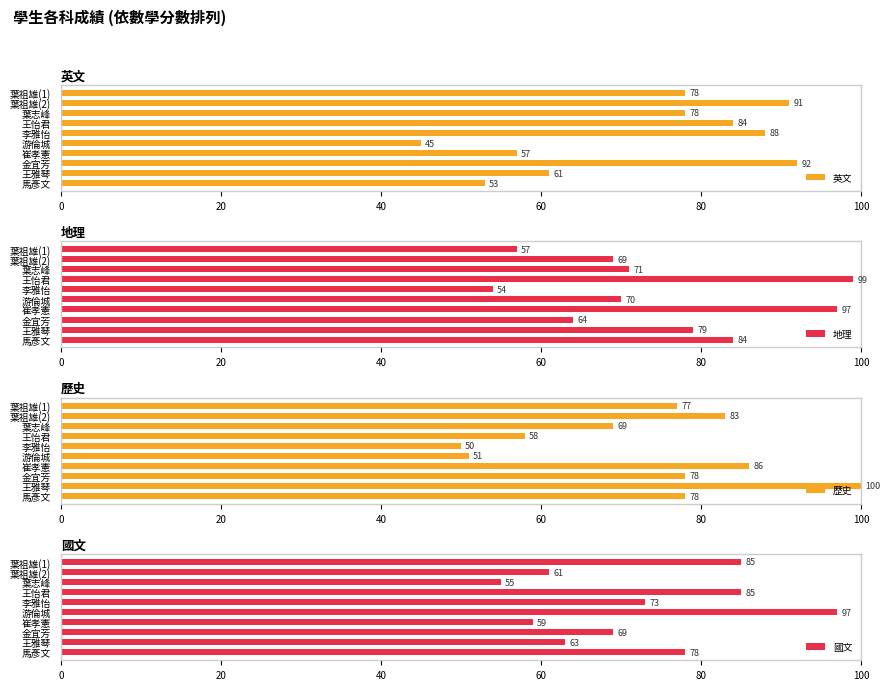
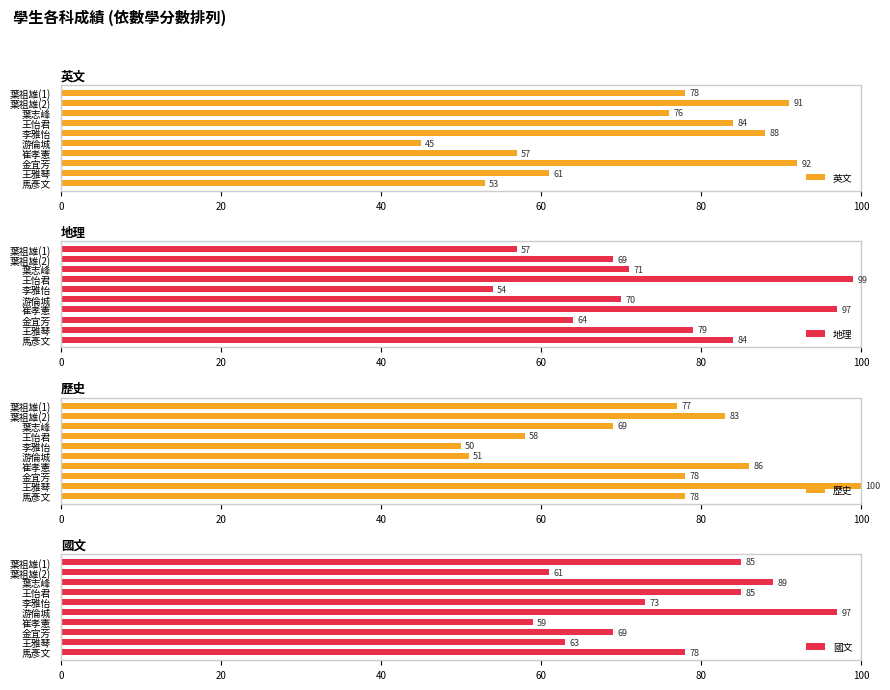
英文, 葉志峰: 78 -> 76
國文, 葉志峰: 55 -> 89
